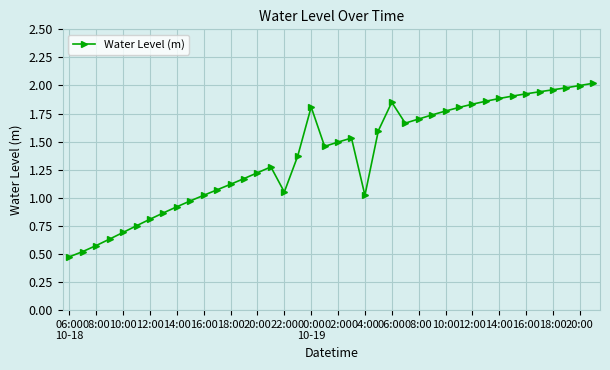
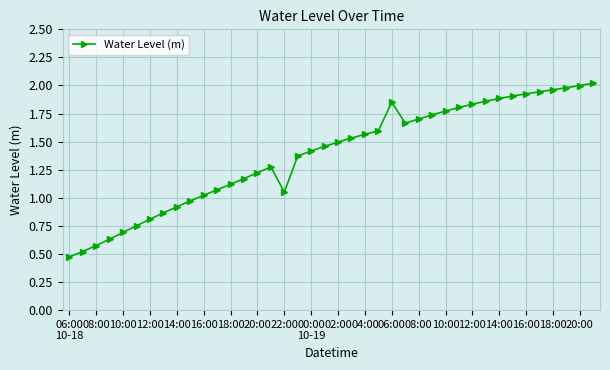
00:00 10-19: 1.81 -> 1.42
04:00: 1.02 -> 1.57
